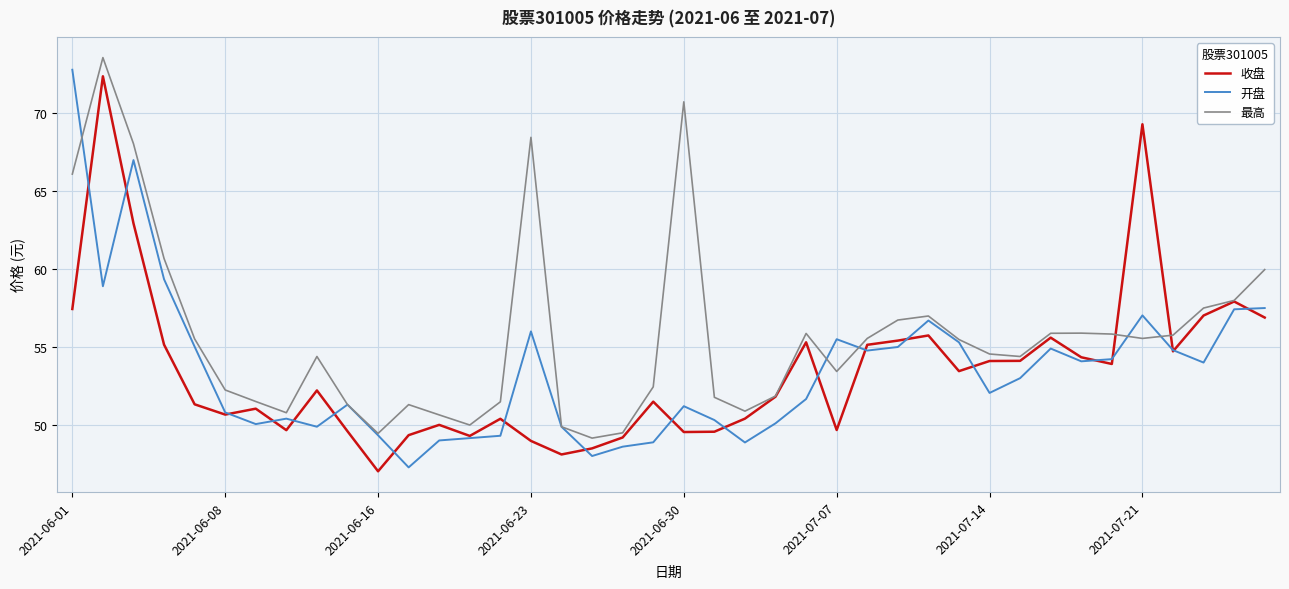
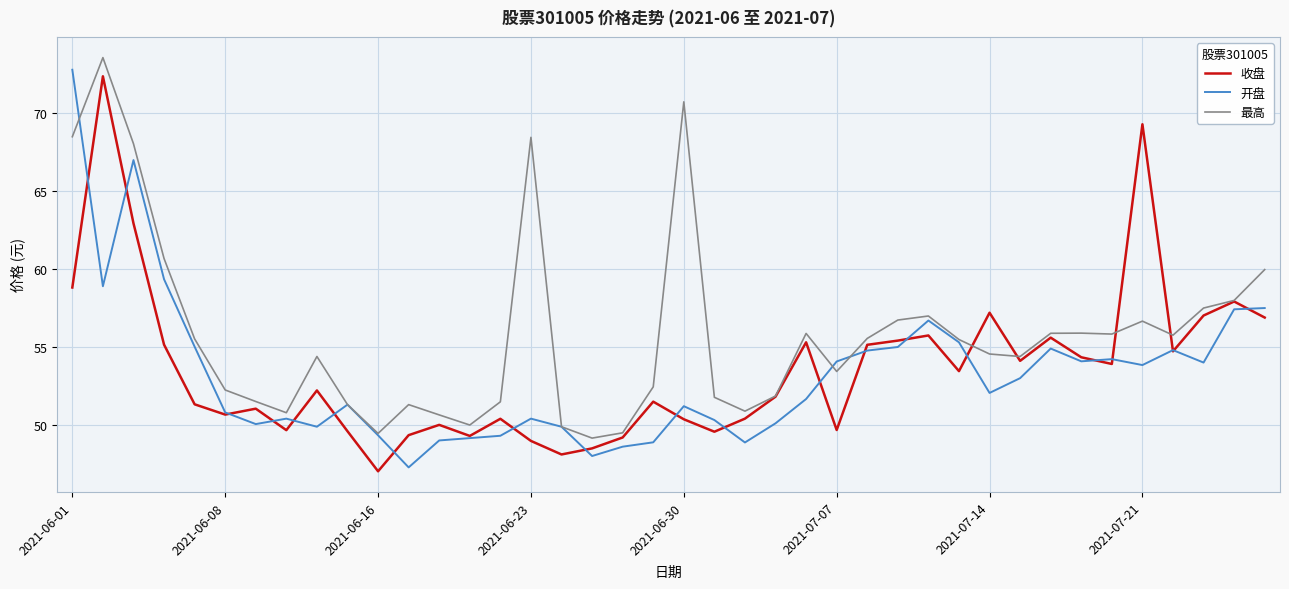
收盘, 2021-06-01: 57.4 -> 58.8
最高, 2021-06-01: 66.1 -> 68.5
开盘, 2021-06-23: 56.0 -> 50.4
收盘, 2021-06-30: 49.5 -> 50.4
开盘, 2021-07-07: 55.5 -> 54.1
收盘, 2021-07-14: 54.1 -> 57.2
开盘, 2021-07-21: 57.0 -> 53.8
最高, 2021-07-21: 55.6 -> 56.7
